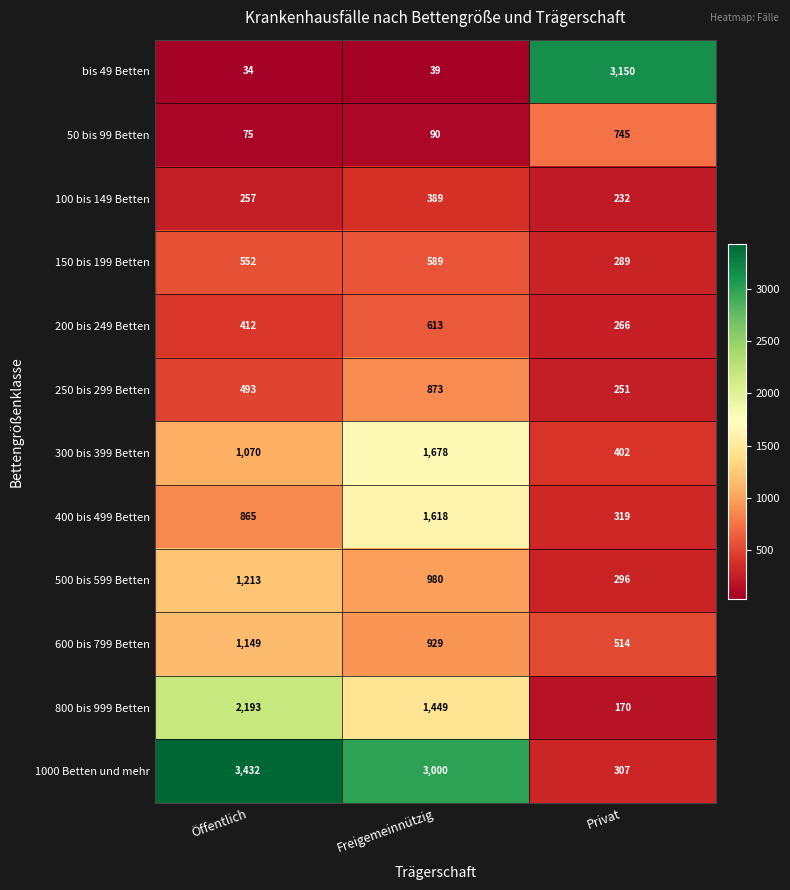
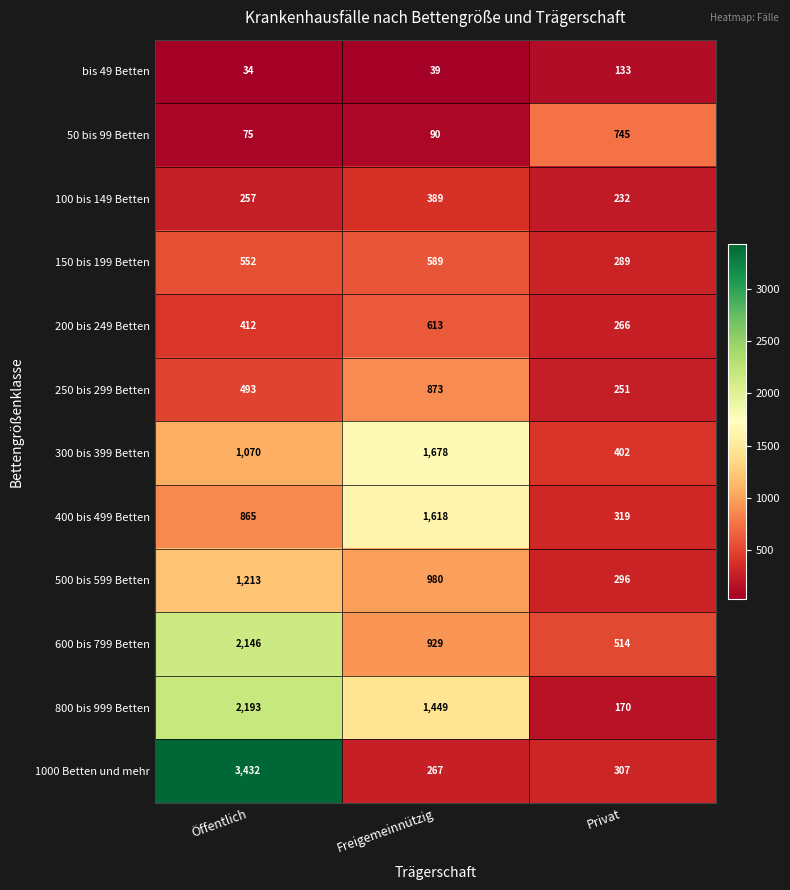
bis 49 Betten, Privat: 3,150 -> 133
600 bis 799 Betten, Öffentlich: 1,149 -> 2,146
1000 Betten und mehr, Freigemeinnützig: 3,000 -> 267
